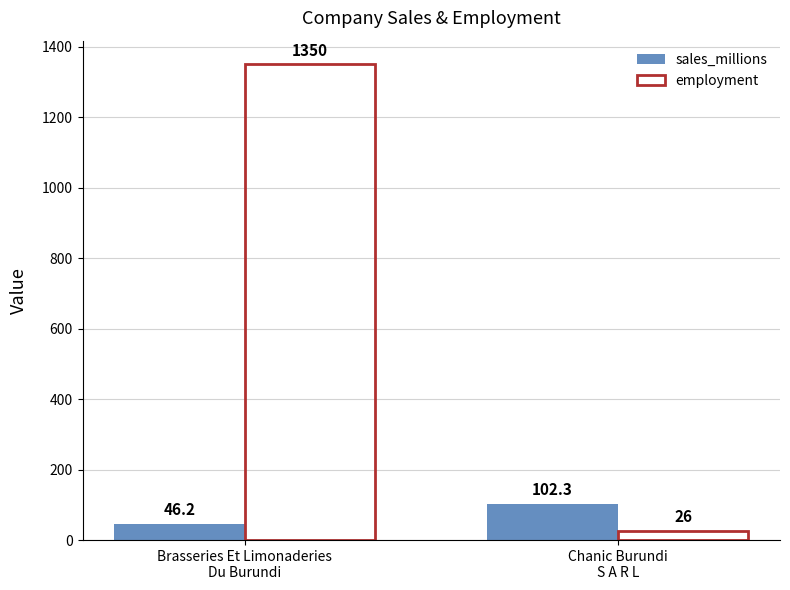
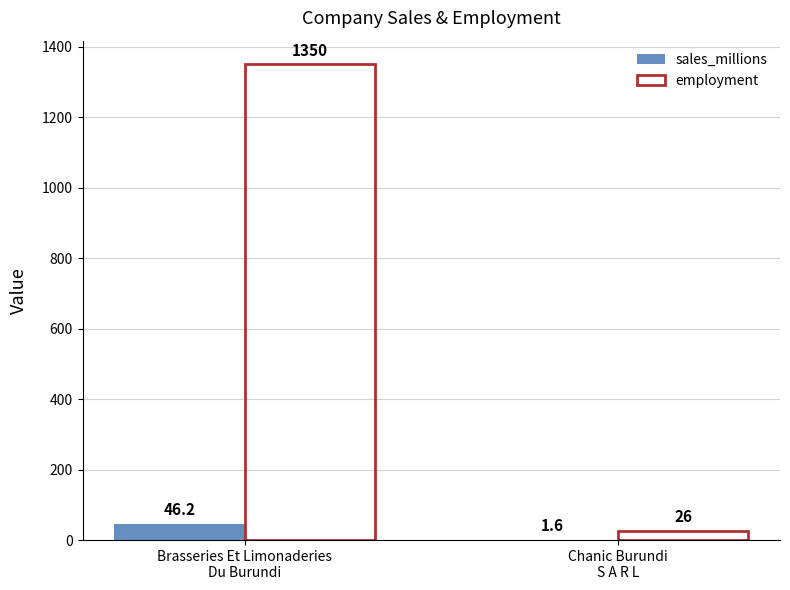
sales_millions, Chanic Burundi S A R L: 102.3 -> 1.6
